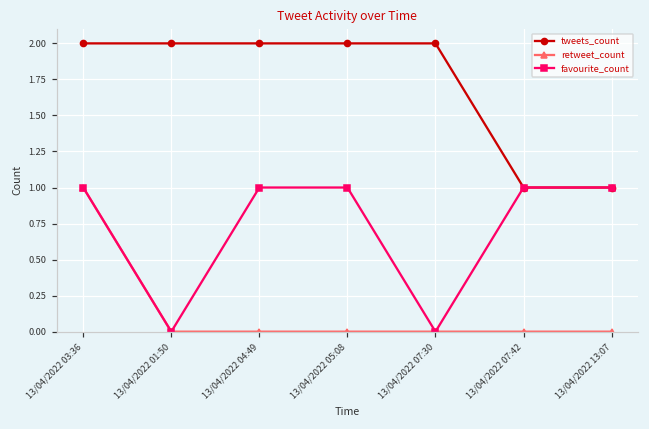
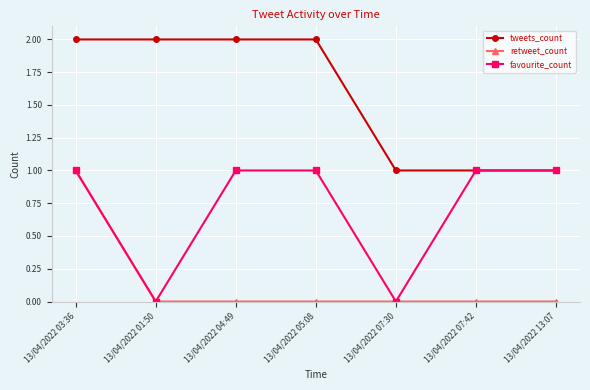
tweets_count, 13/04/2022 07:30: 2 -> 1
